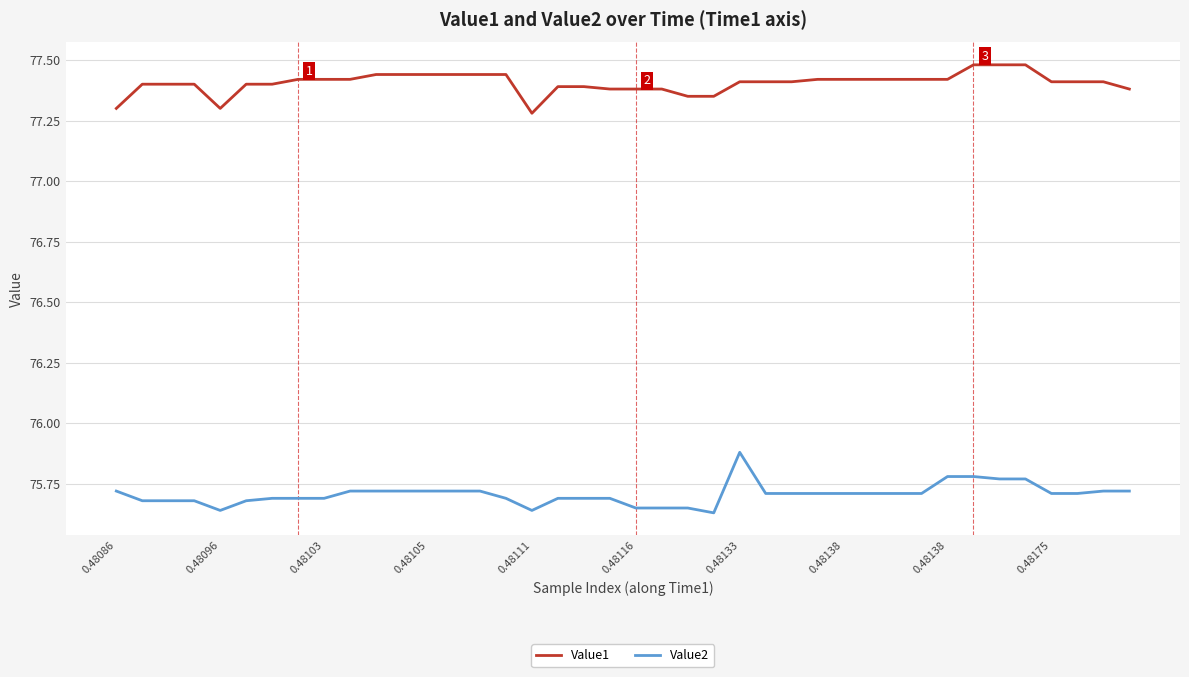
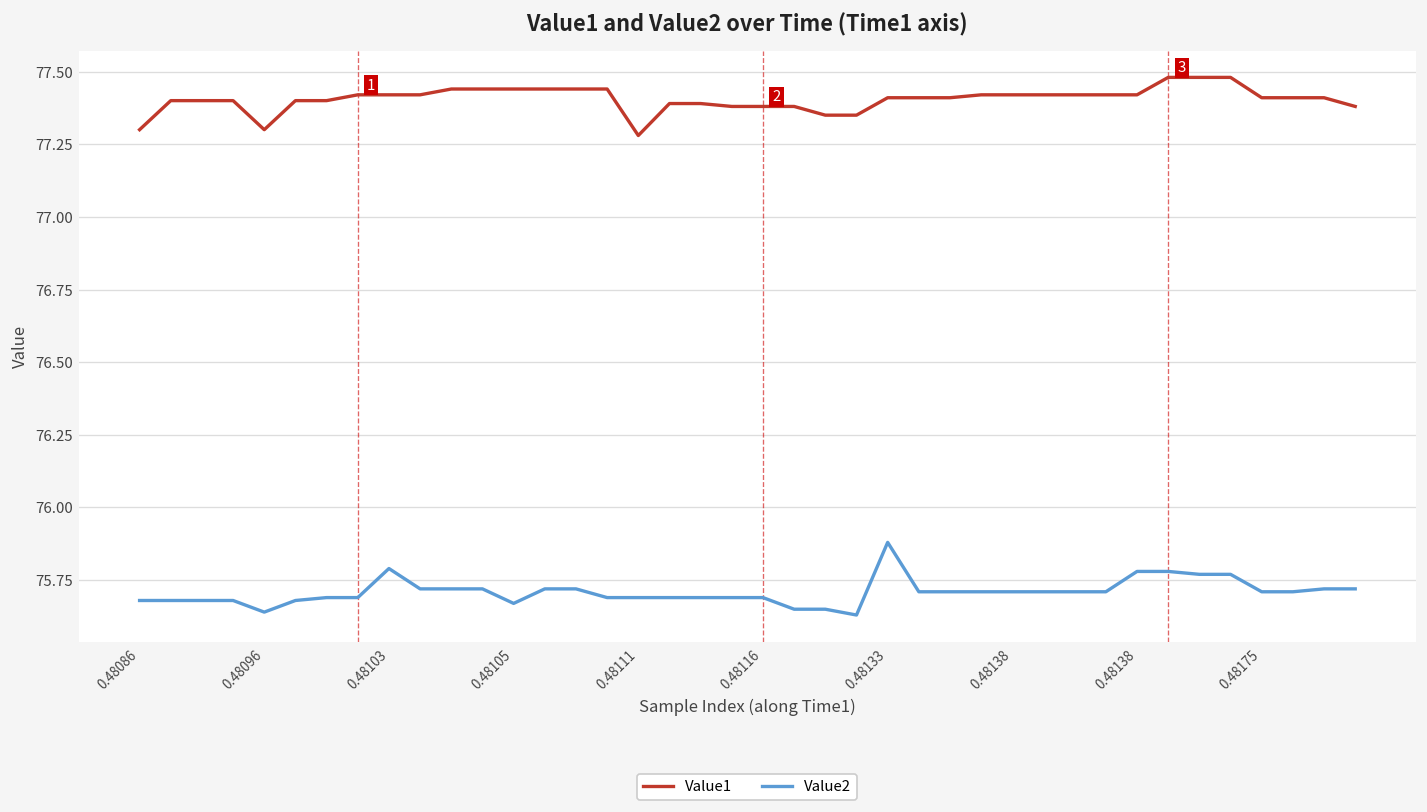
Value2, 0.48086: 75.72 -> 75.68
Value2, 0.48103: 75.69 -> 75.79
Value2, 0.48105: 75.72 -> 75.67
Value2, 0.48111: 75.64 -> 75.69
Value2, 0.48116: 75.65 -> 75.69
